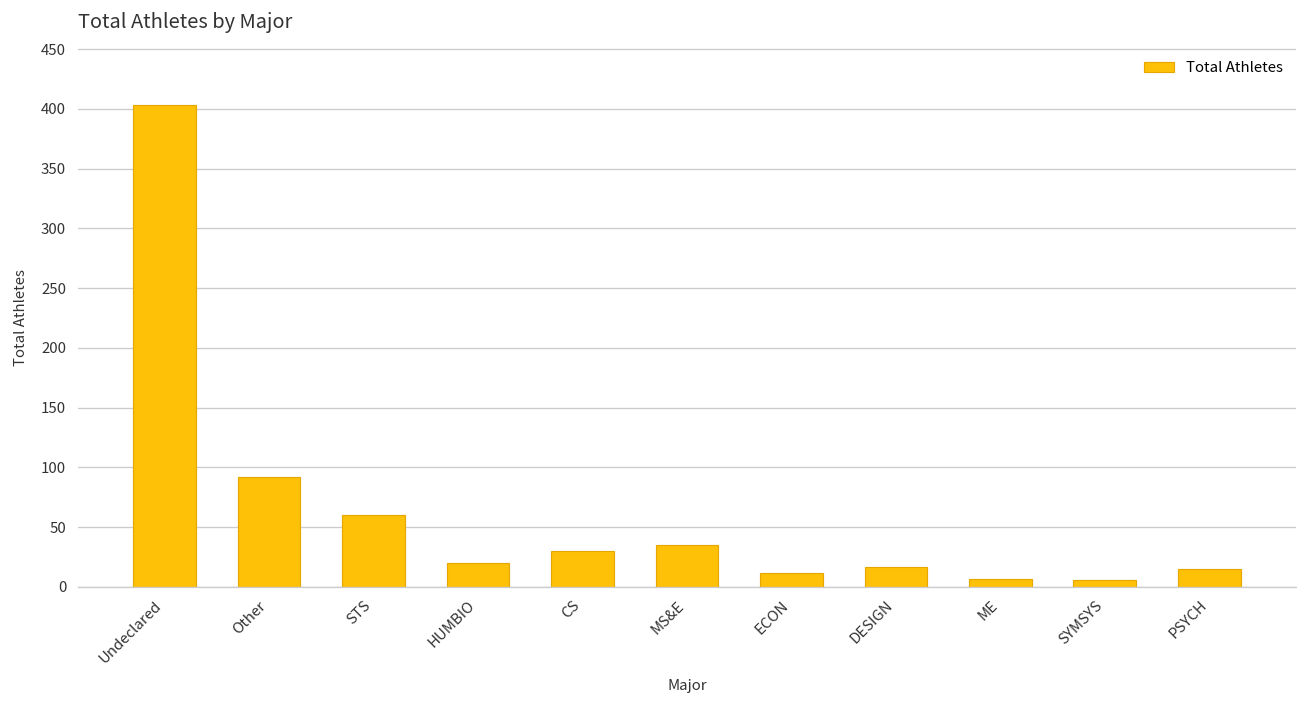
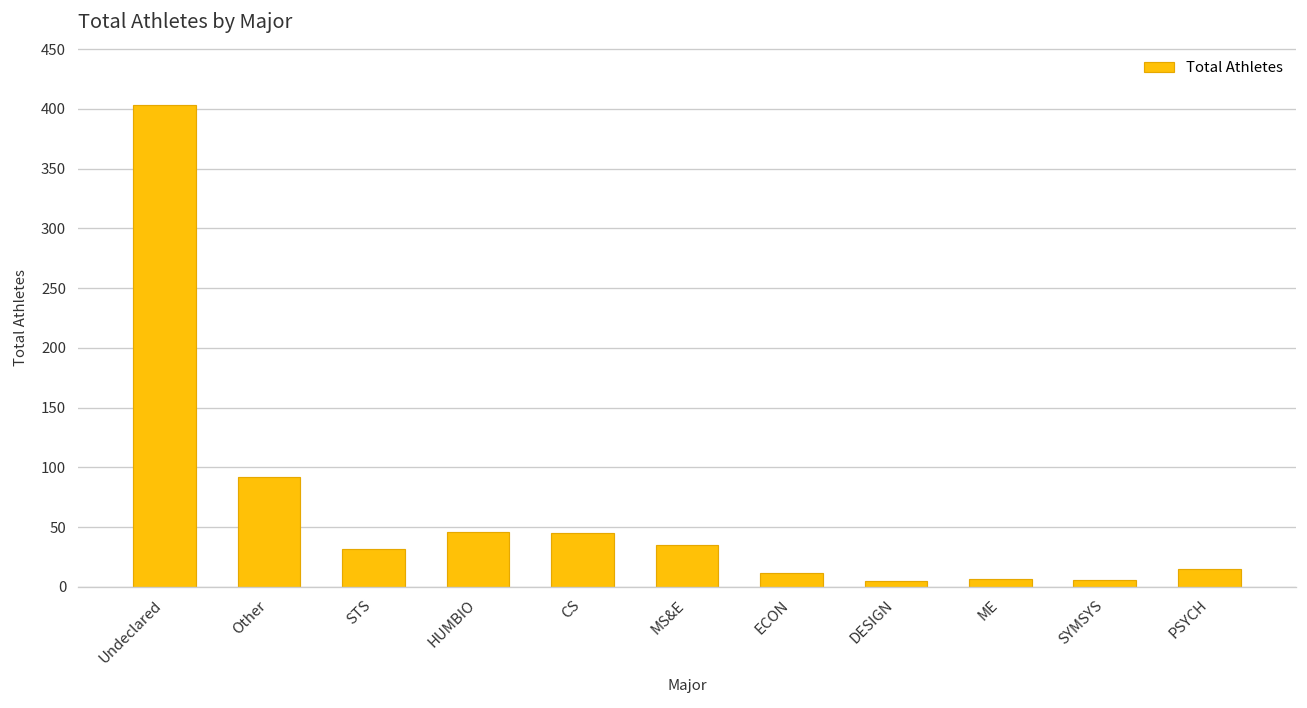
STS: 60 -> 30
HUMBIO: 20 -> 50
CS: 30 -> 50
DESIGN: 20 -> 10
